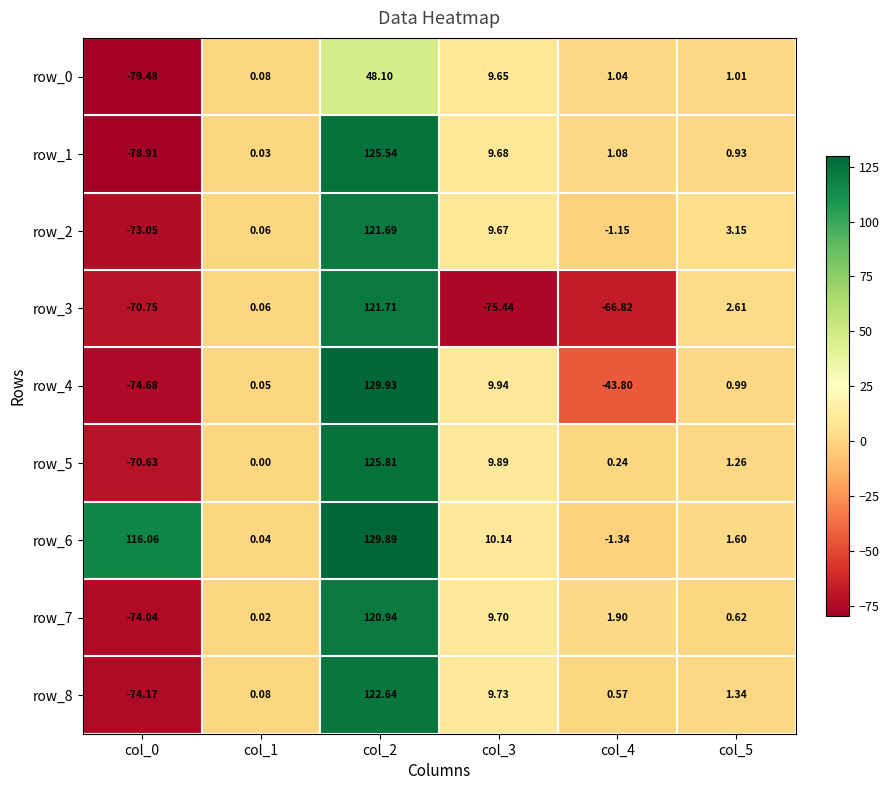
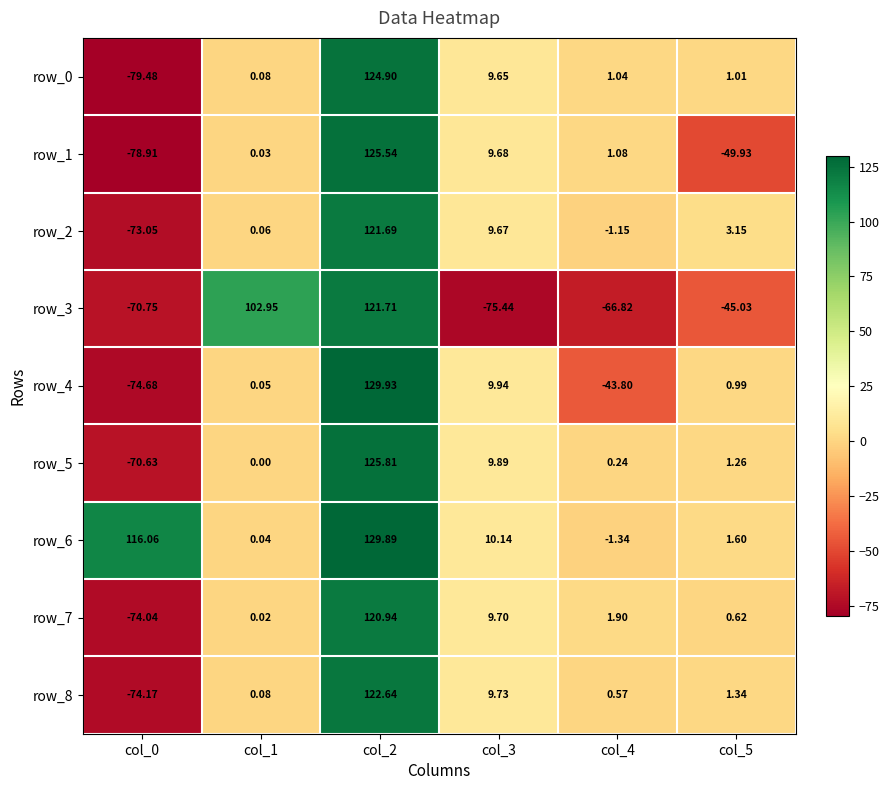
row_0, col_2: 48.10 -> 124.90
row_1, col_5: 0.93 -> -49.93
row_3, col_1: 0.06 -> 102.95
row_3, col_5: 2.61 -> -45.03
